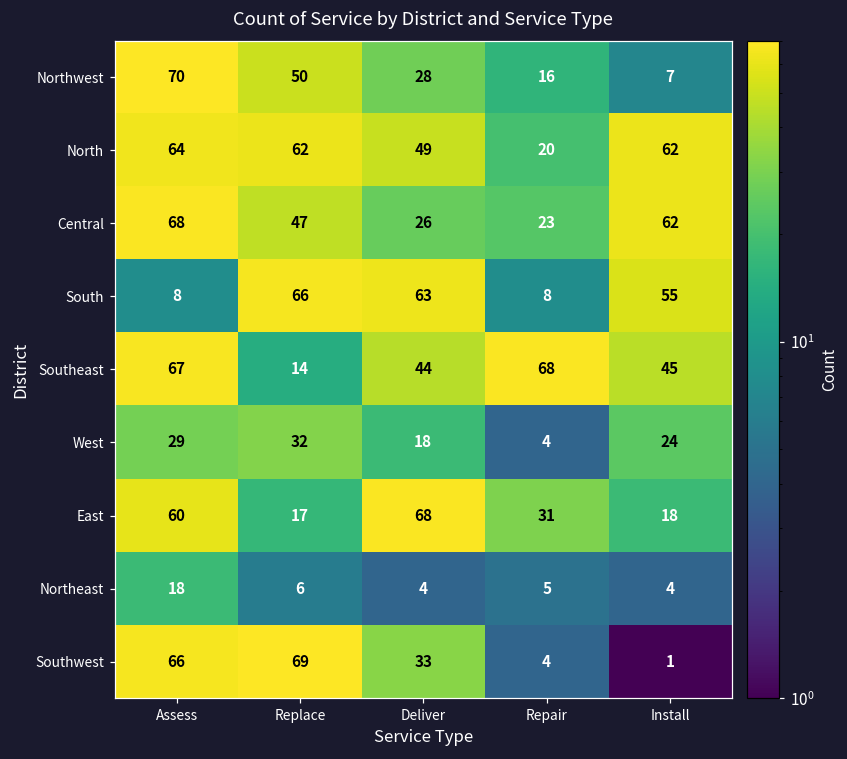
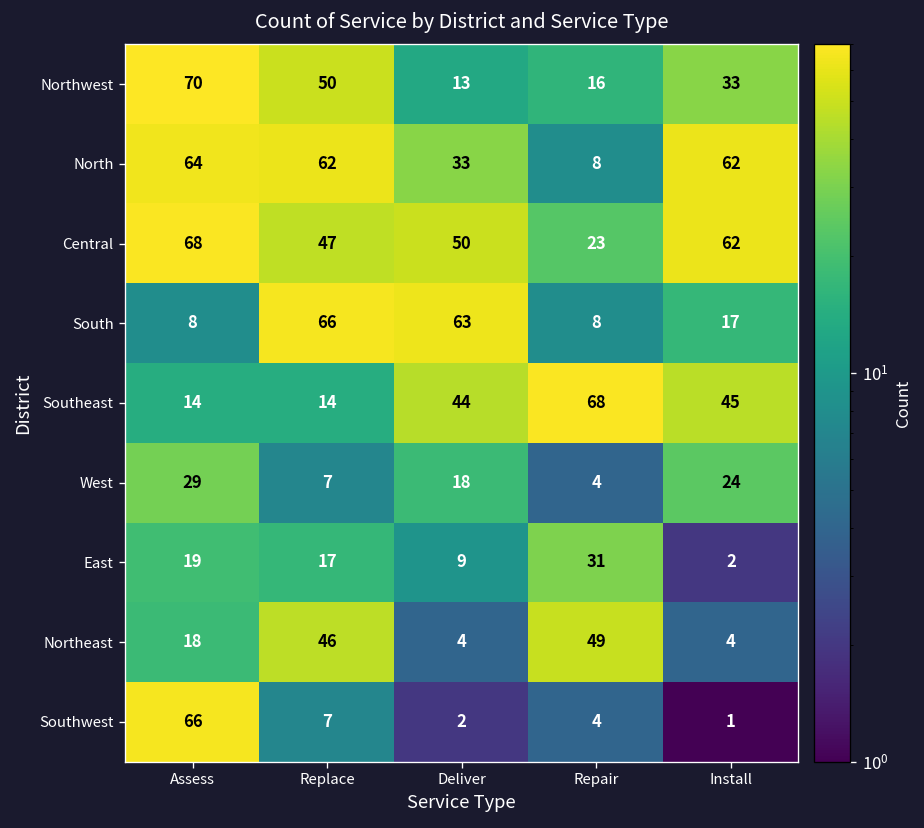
Northwest, Deliver: 28 -> 13
Northwest, Install: 7 -> 33
North, Deliver: 49 -> 33
North, Repair: 20 -> 8
Central, Deliver: 26 -> 50
South, Install: 55 -> 17
Southeast, Assess: 67 -> 14
West, Replace: 32 -> 7
East, Assess: 60 -> 19
East, Deliver: 68 -> 9
East, Install: 18 -> 2
Northeast, Replace: 6 -> 46
Northeast, Repair: 5 -> 49
Southwest, Replace: 69 -> 7
Southwest, Deliver: 33 -> 2
